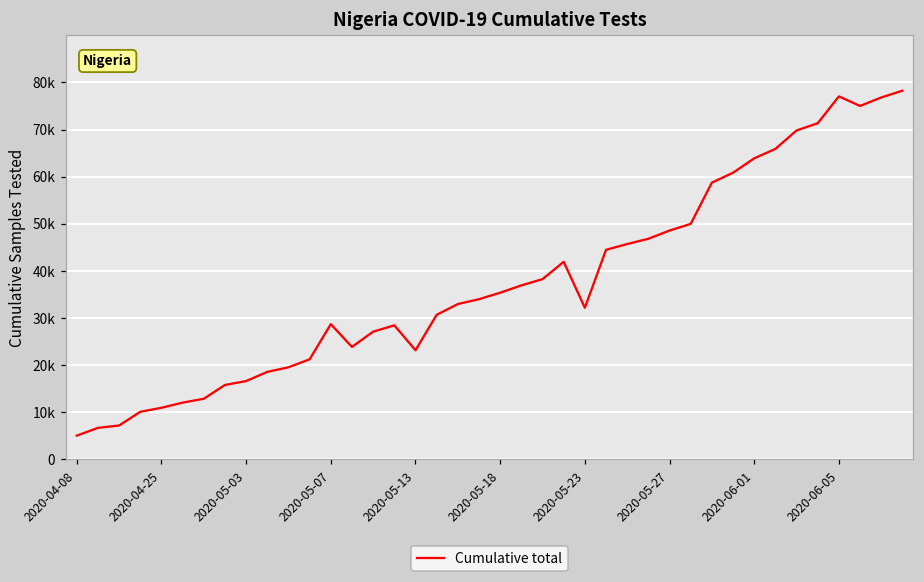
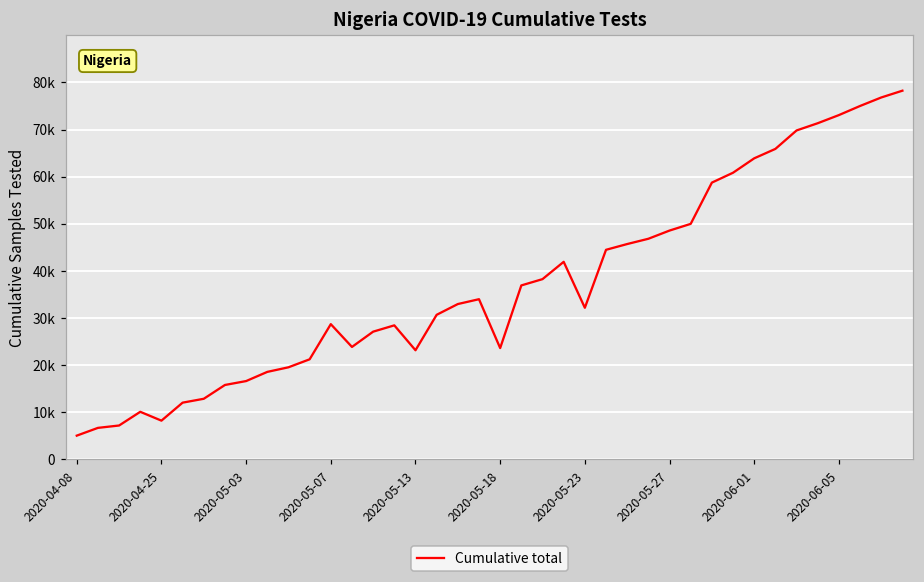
2020-04-25: 11000 -> 8000
2020-05-18: 35000 -> 24000
2020-06-05: 77000 -> 73000
